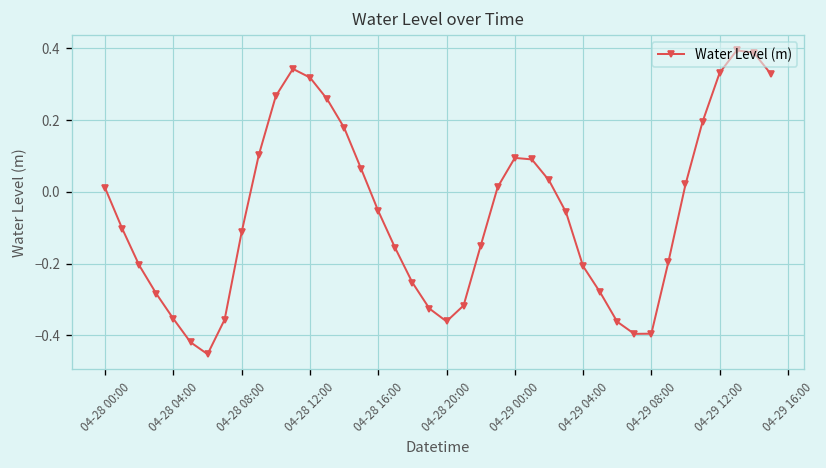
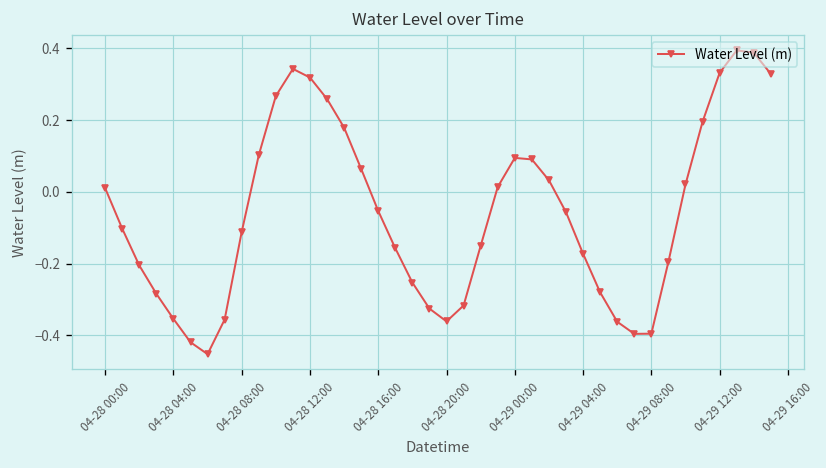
04-29 04:00: -0.21 -> -0.17
